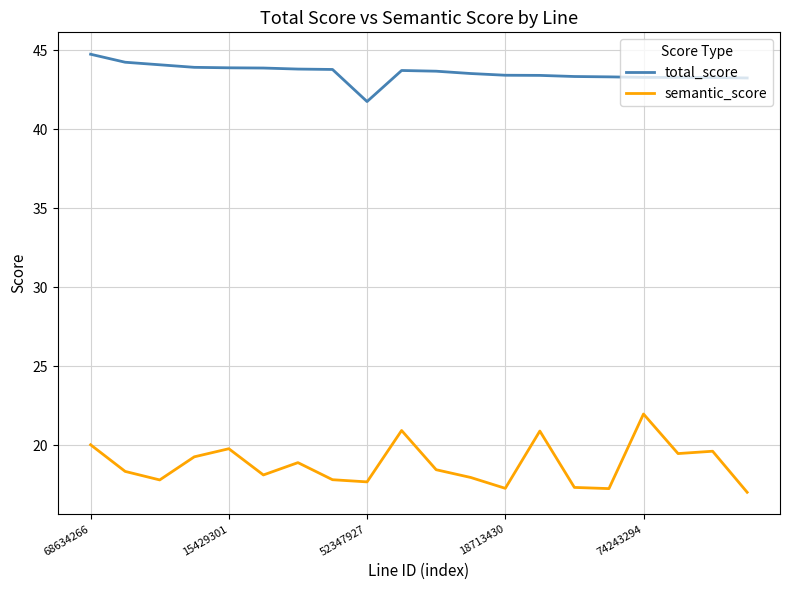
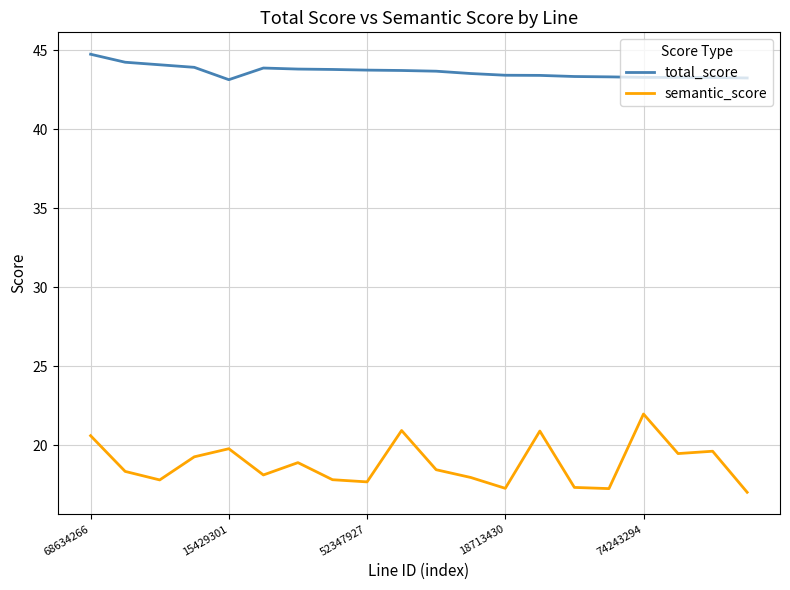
semantic_score, 68634266: 20.0 -> 20.6
total_score, 15429301: 43.9 -> 43.1
total_score, 52347927: 41.8 -> 43.8
